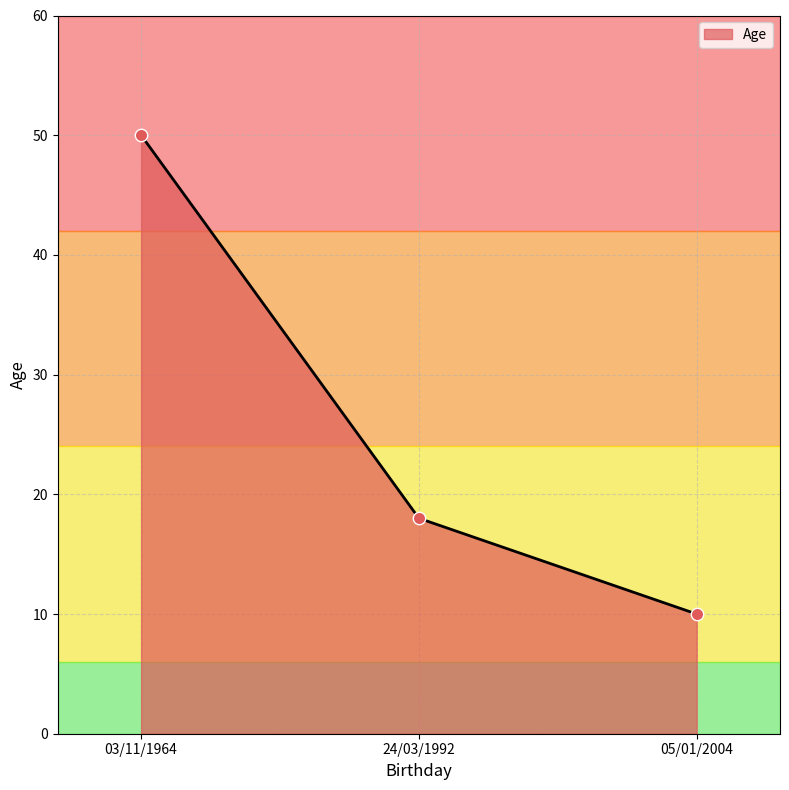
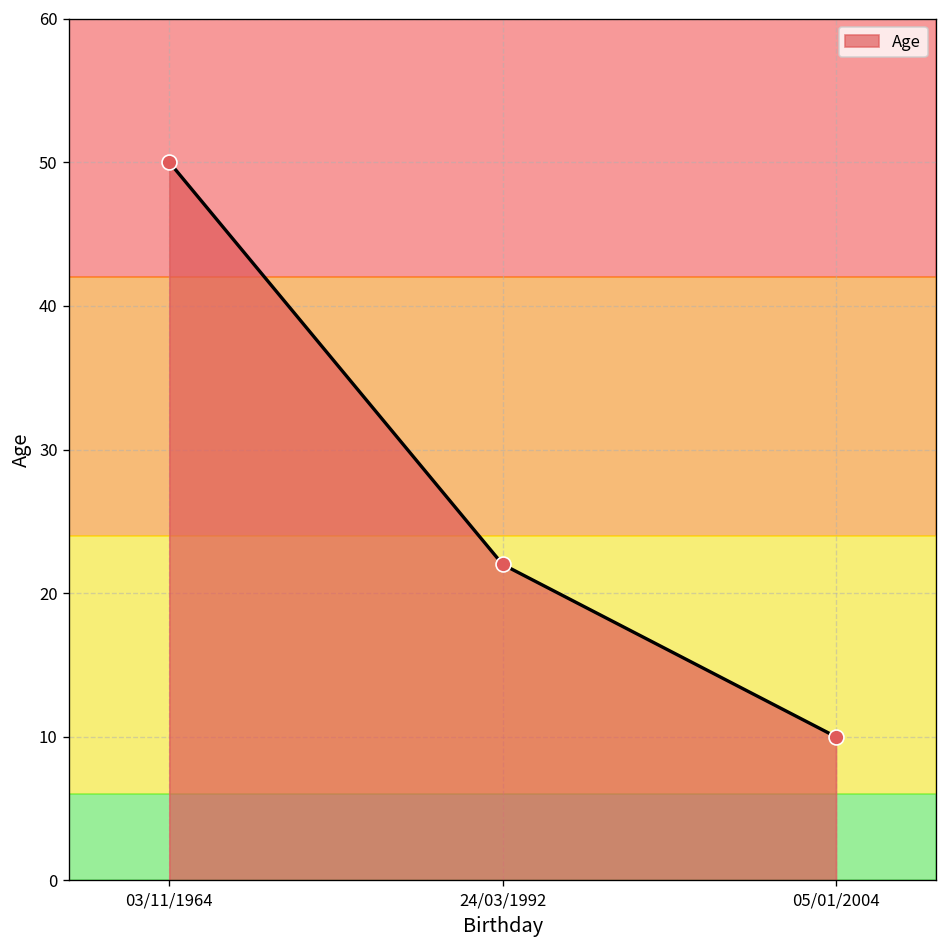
24/03/1992: 18 -> 22
